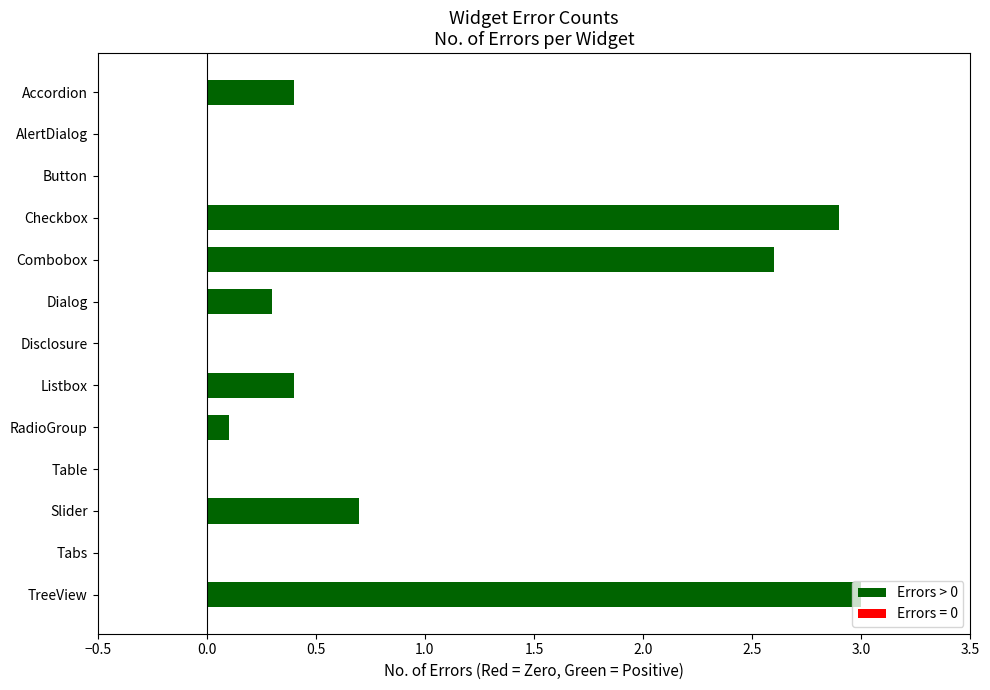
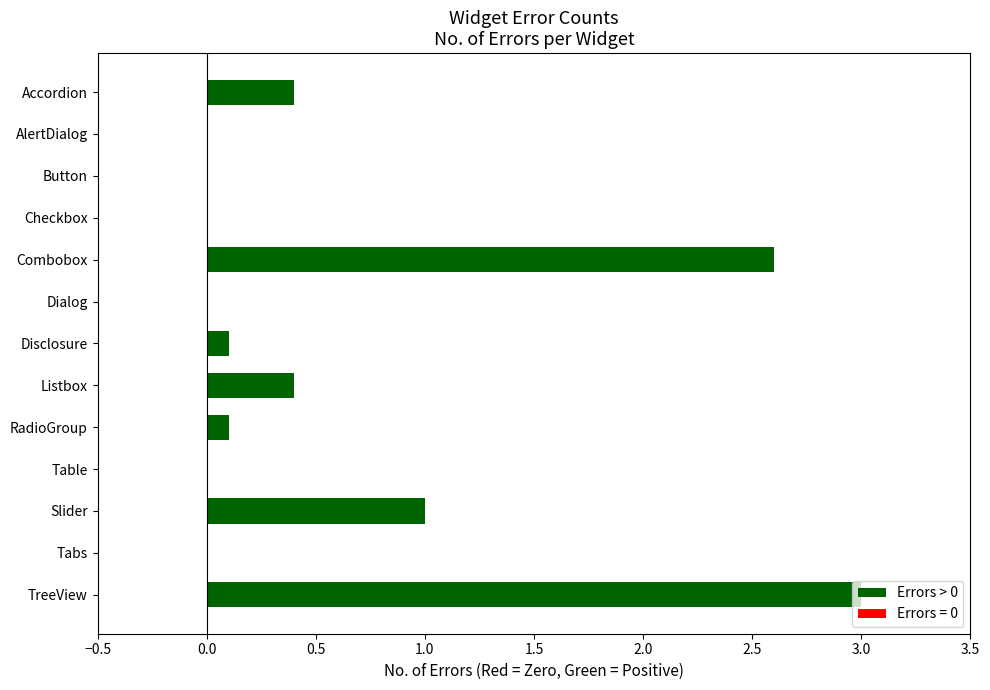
Checkbox: 2.9 -> 0.0
Dialog: 0.3 -> 0.0
Disclosure: 0.0 -> 0.1
Slider: 0.7 -> 1.0
